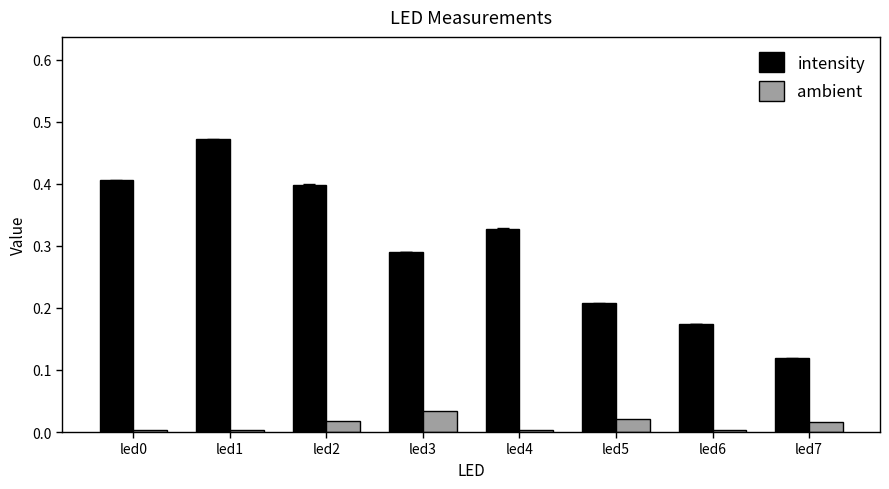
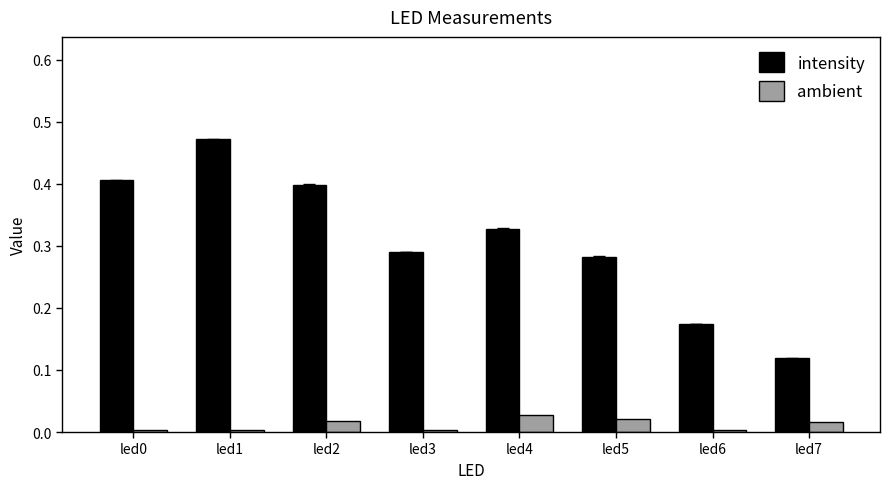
ambient, led3: 0.03 -> 0.00
ambient, led4: 0.00 -> 0.03
intensity, led5: 0.21 -> 0.28
